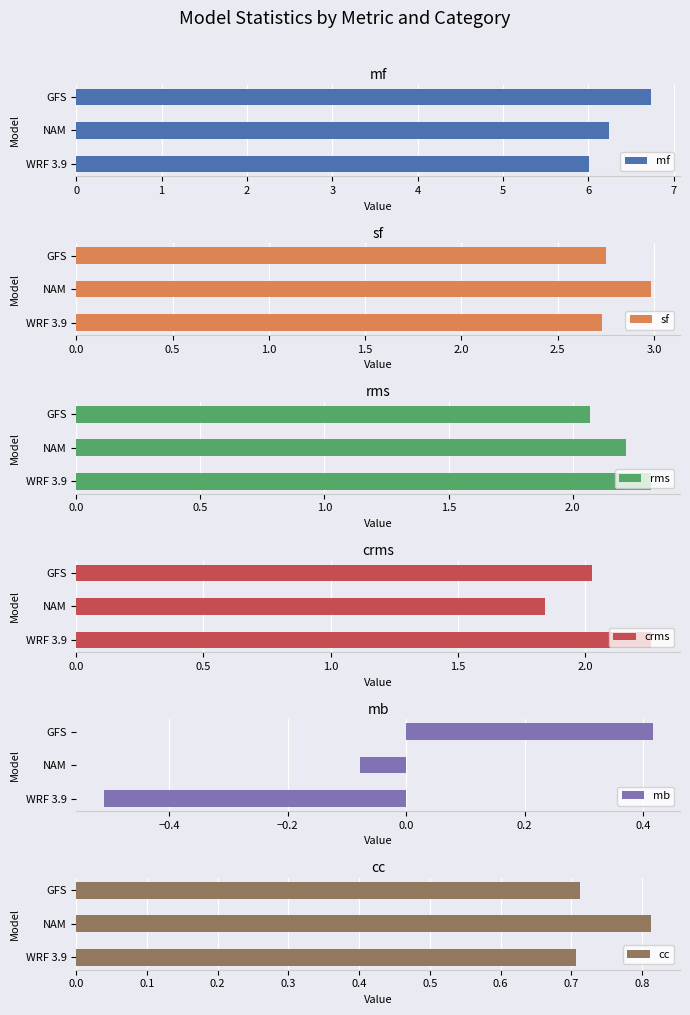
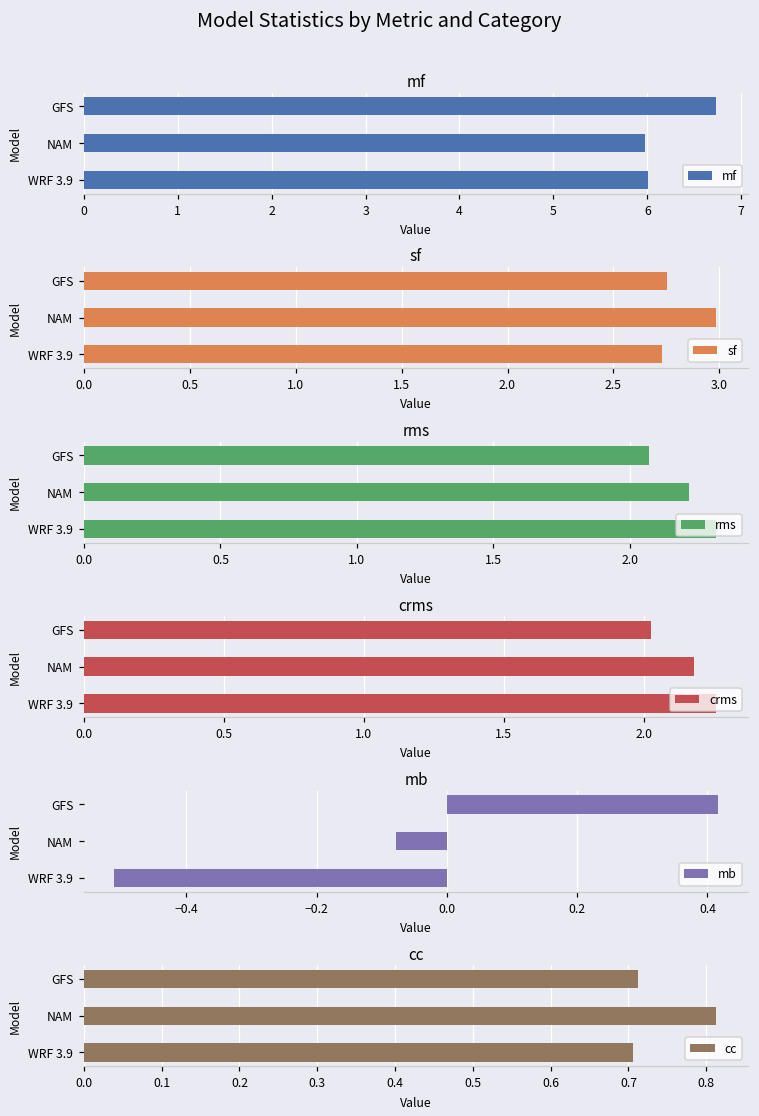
mf, NAM: 6.2 -> 6.0
crms, NAM: 1.84 -> 2.18
